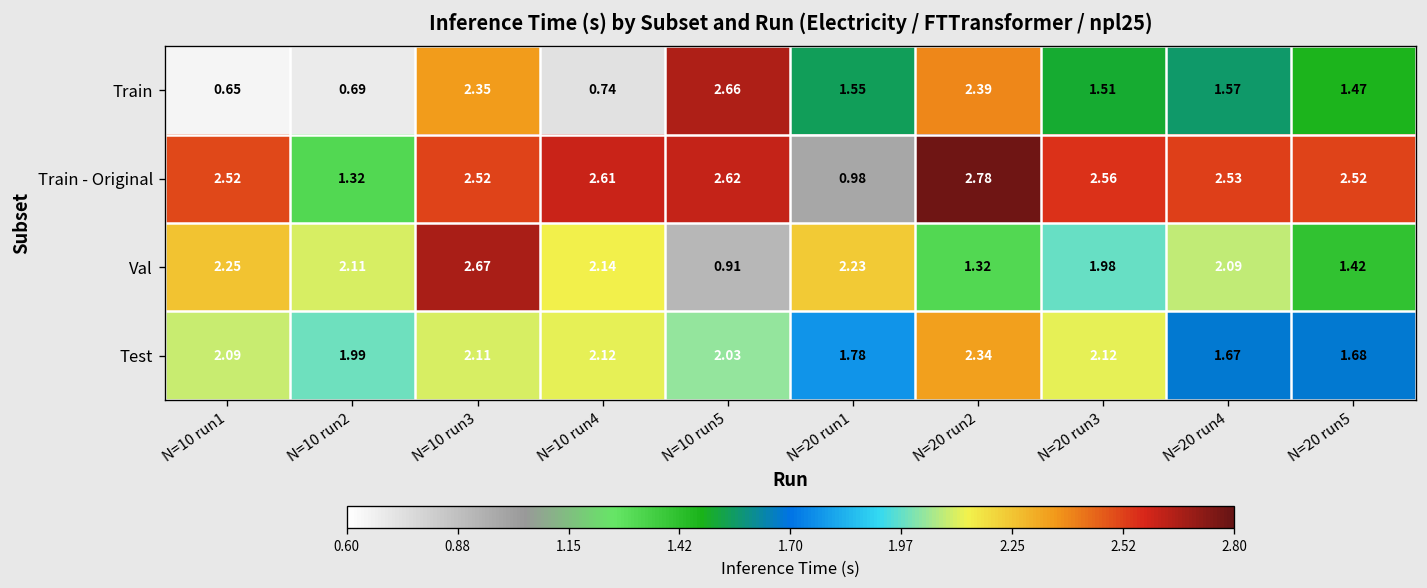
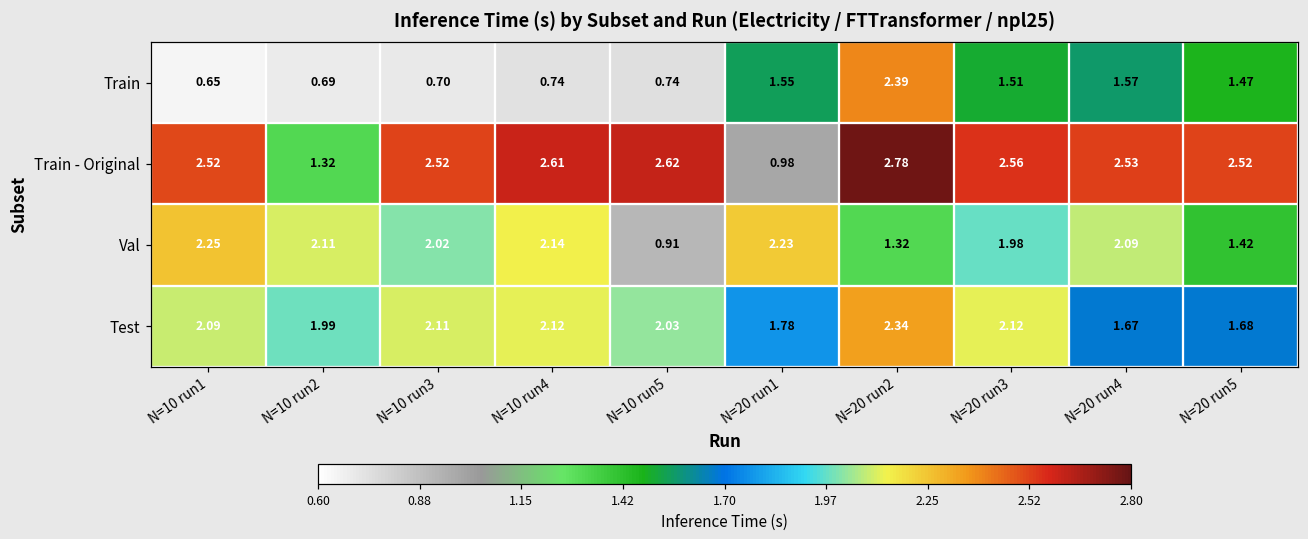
Train, N=10 run3: 2.35 -> 0.70
Train, N=10 run5: 2.66 -> 0.74
Val, N=10 run3: 2.67 -> 2.02
